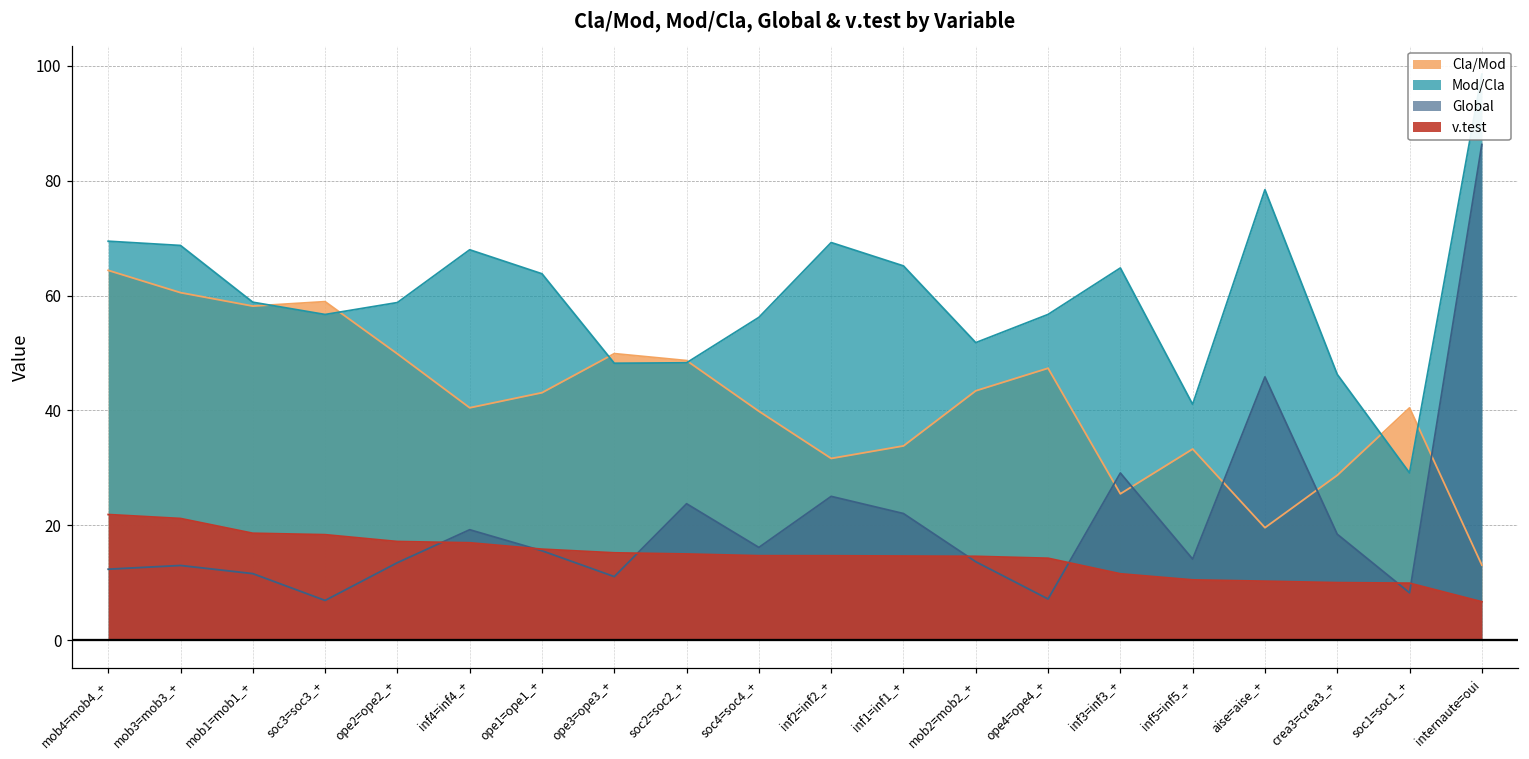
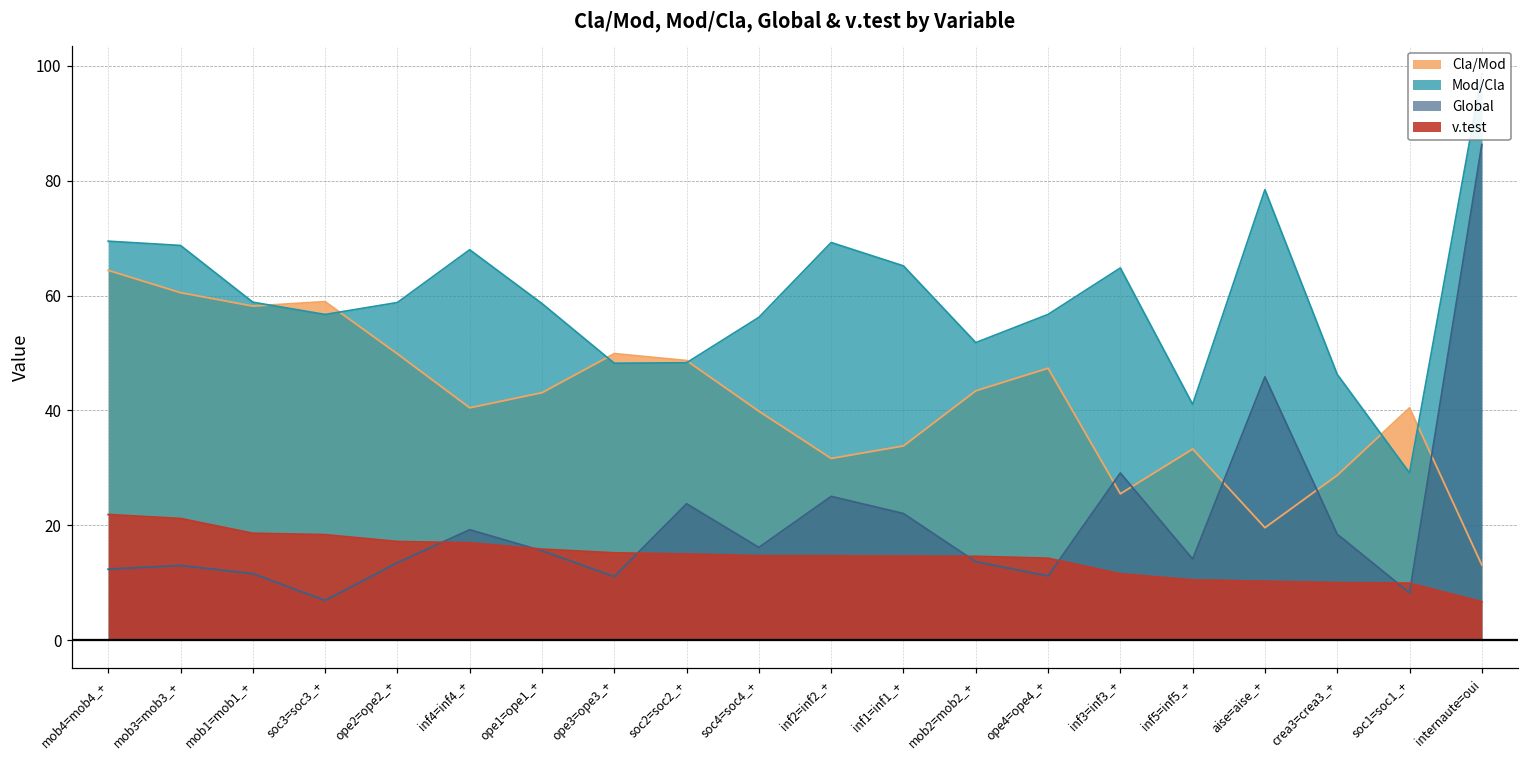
Mod/Cla, ope1=ope1_+: 64 -> 59
Global, ope4=ope4_+: 7 -> 11
